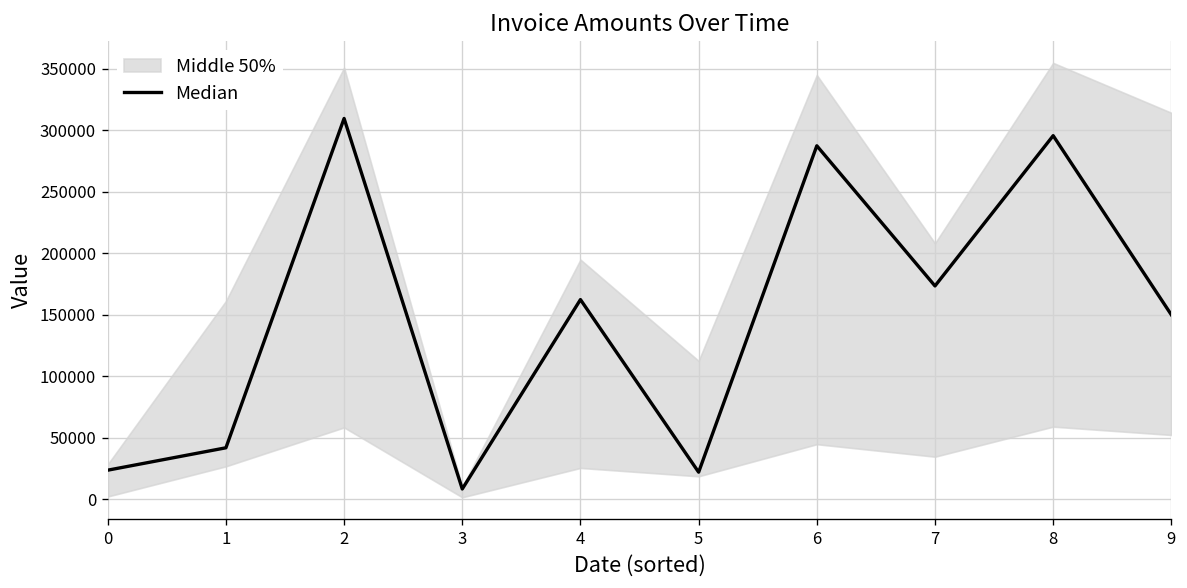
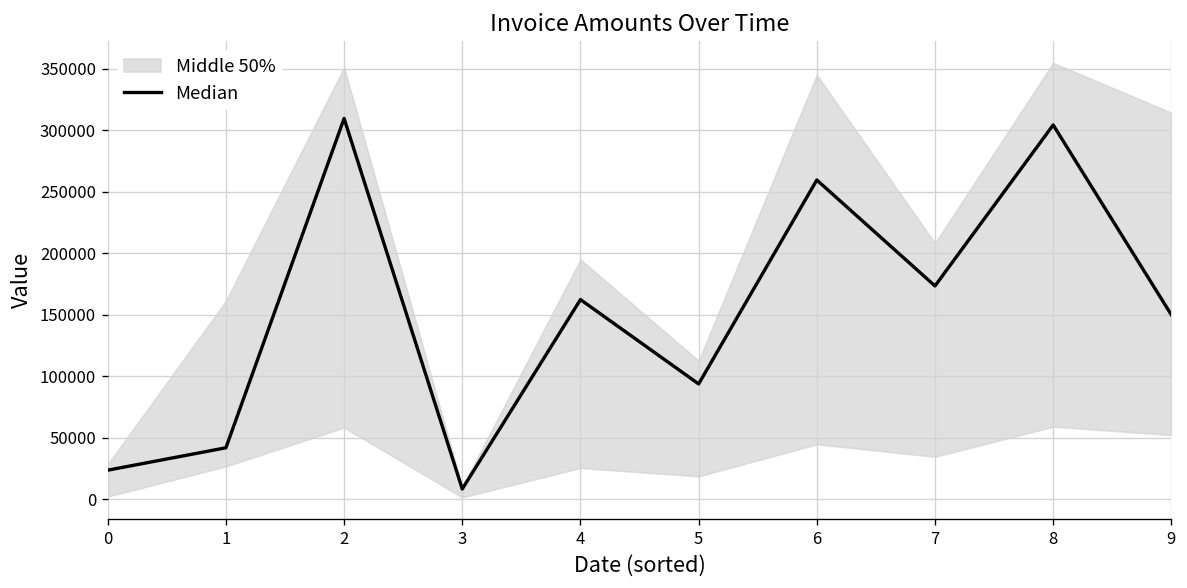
Median, 5: 22000 -> 94000
Median, 6: 287000 -> 260000
Median, 8: 296000 -> 304000
